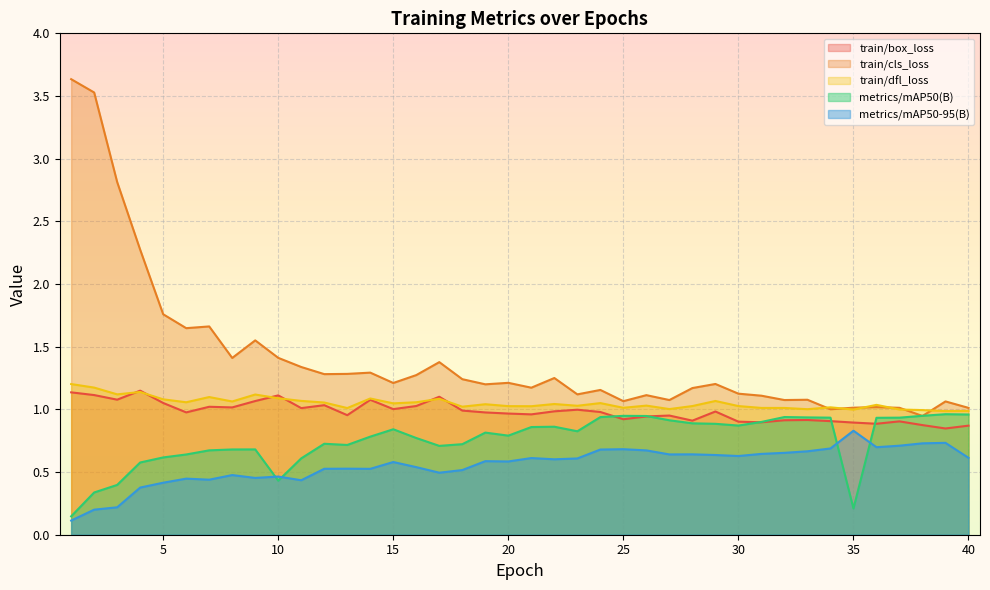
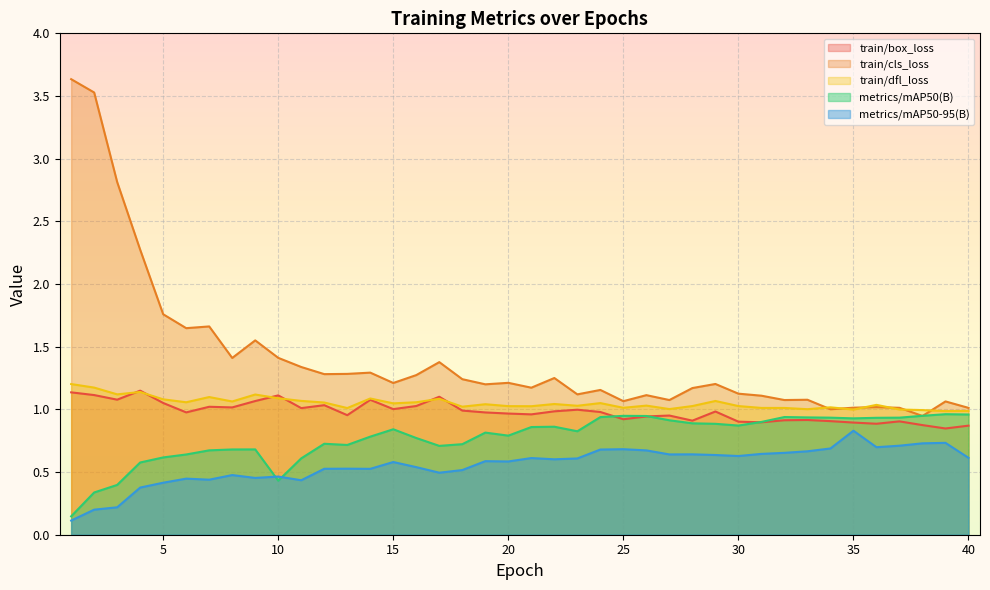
metrics/mAP50(B), 35: 0.21 -> 0.93
